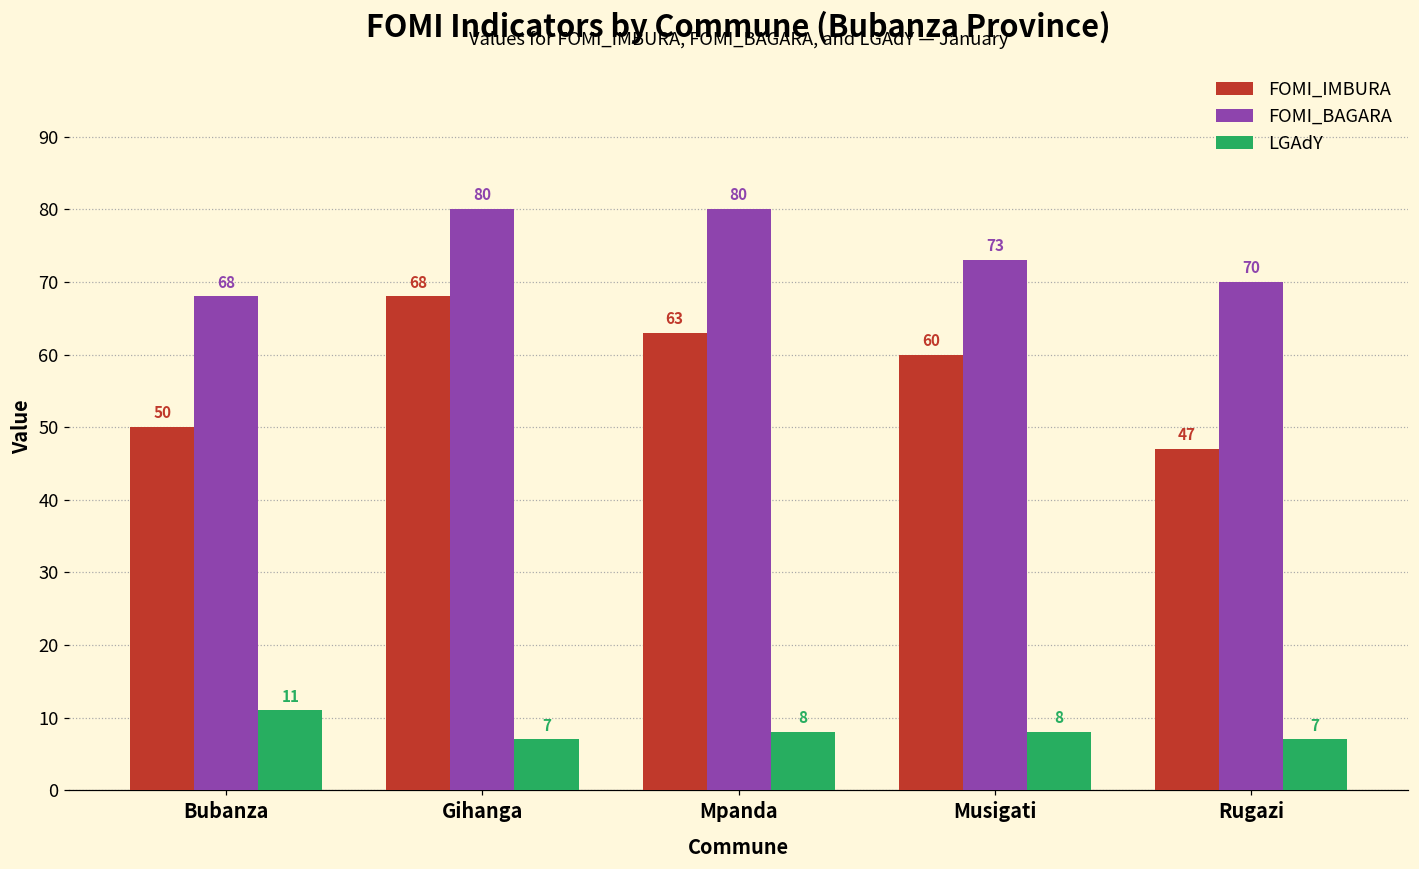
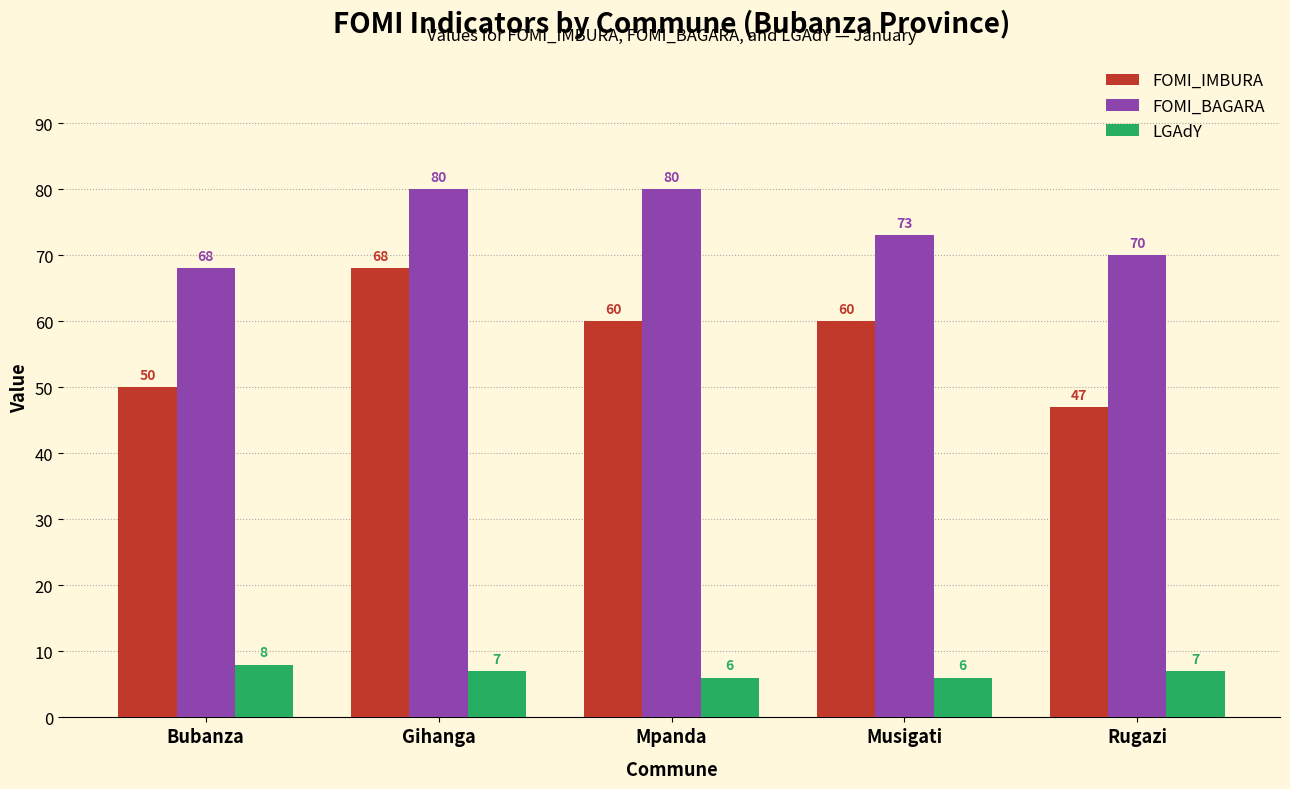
LGAdY, Bubanza: 11 -> 8
FOMI_IMBURA, Mpanda: 63 -> 60
LGAdY, Mpanda: 8 -> 6
LGAdY, Musigati: 8 -> 6
